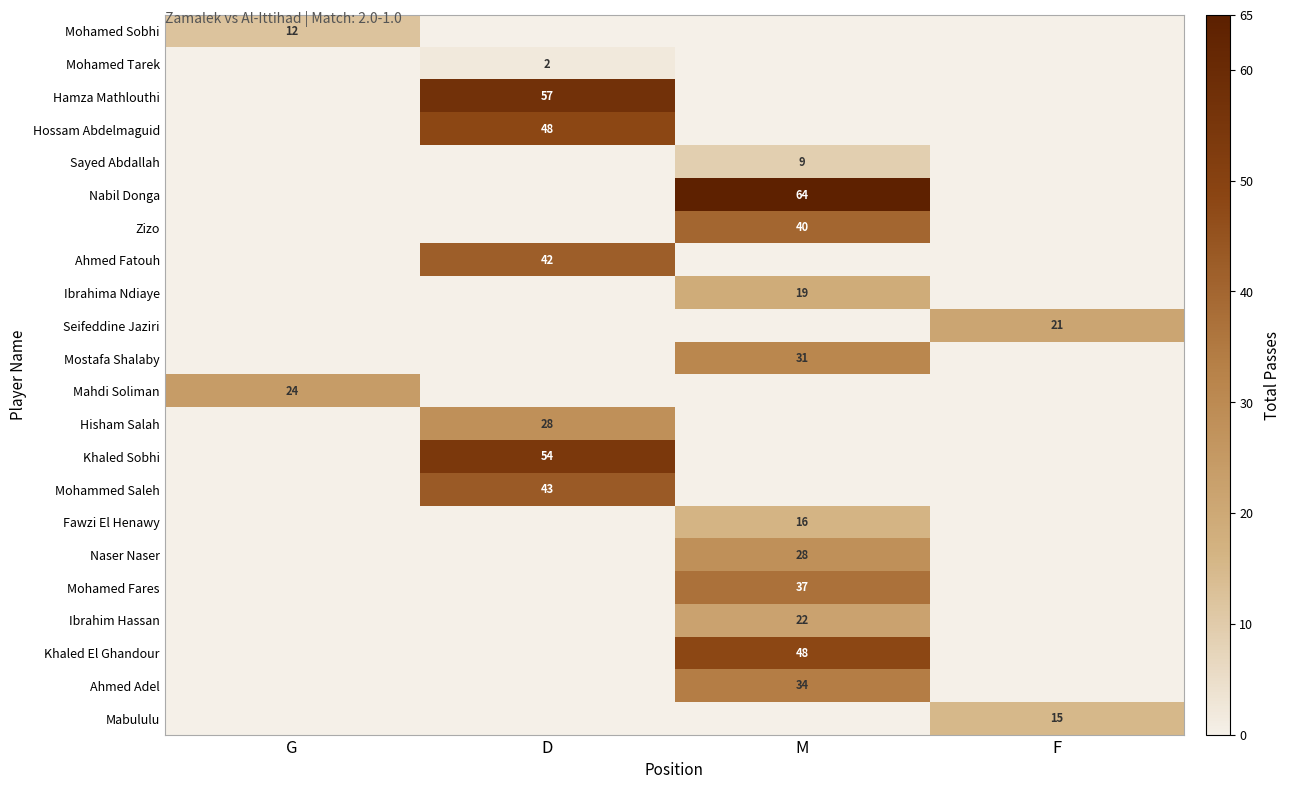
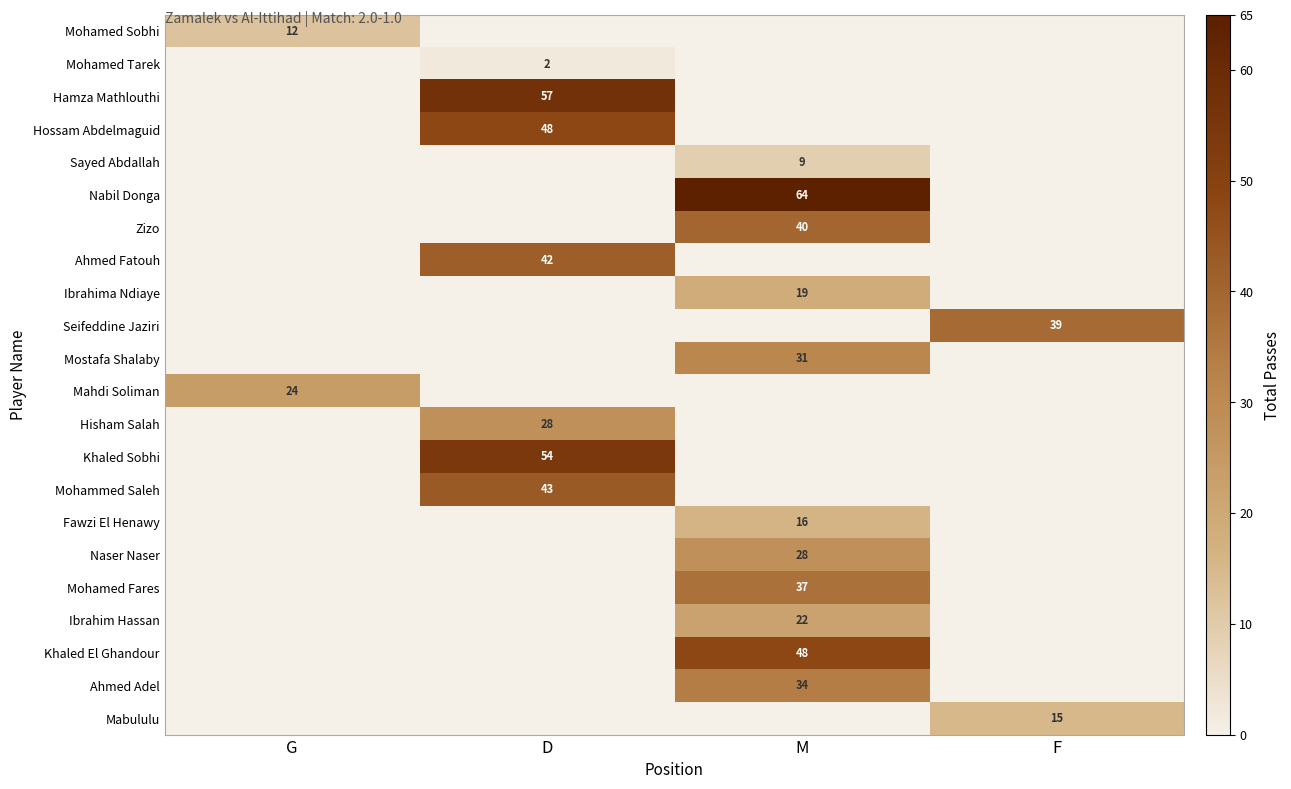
Seifeddine Jaziri, F: 21 -> 39
